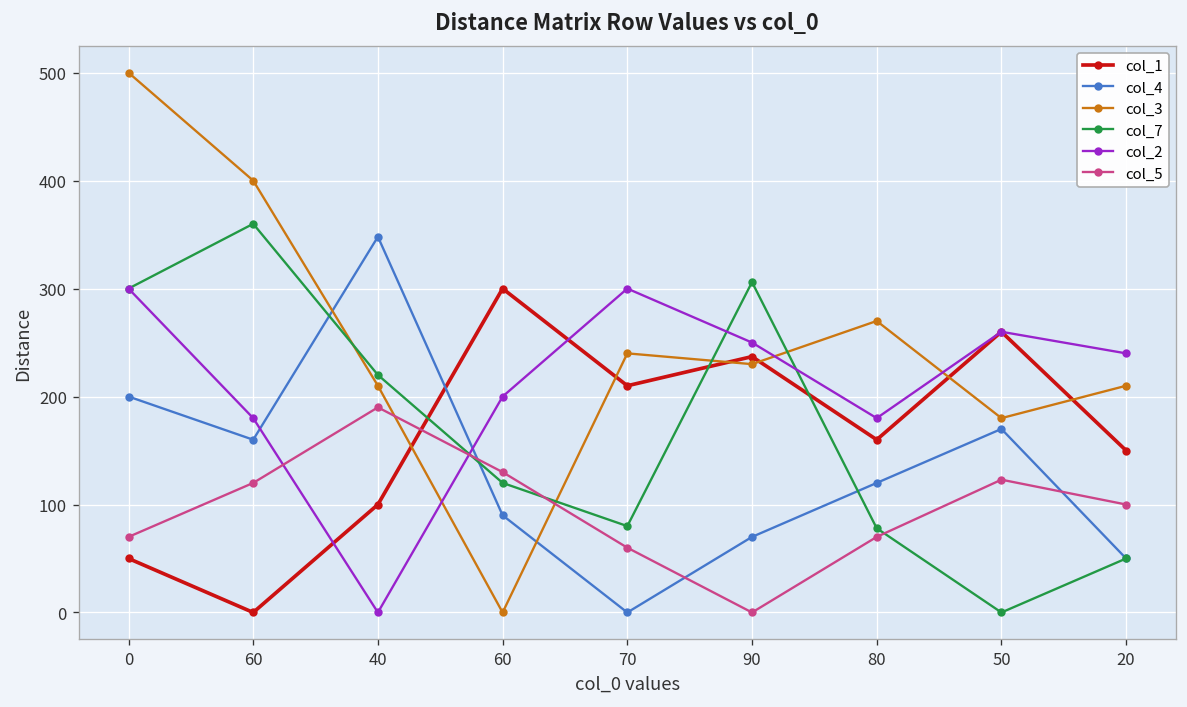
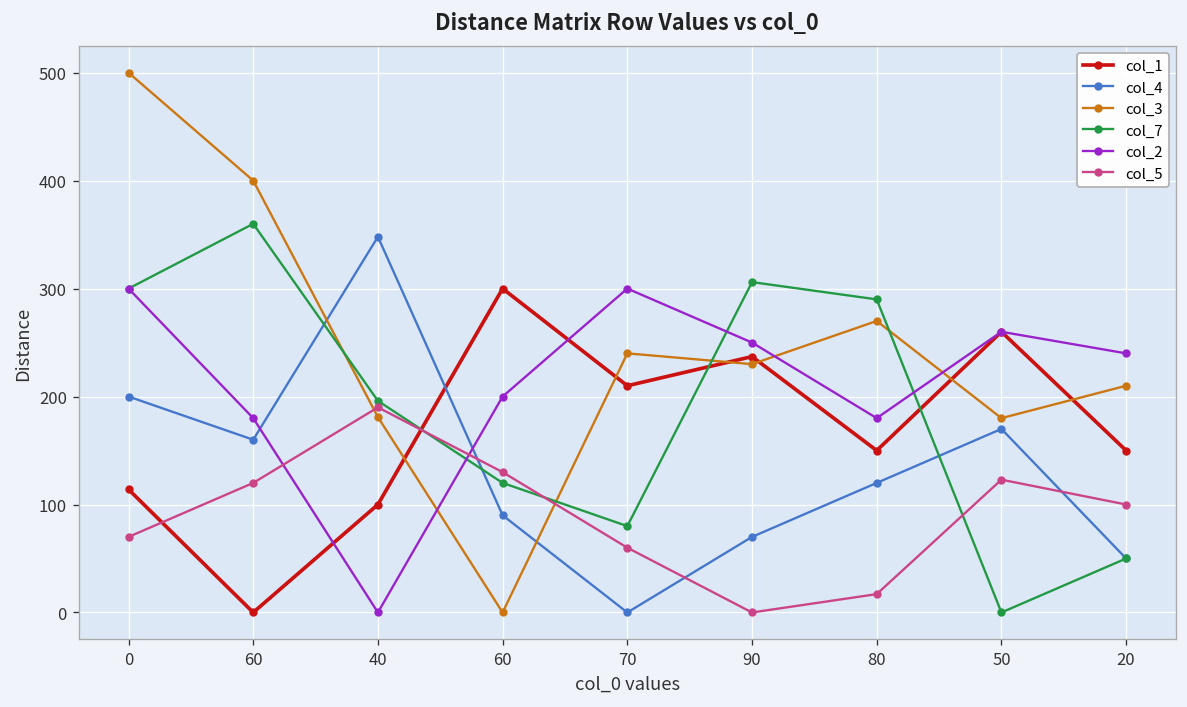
col_1, 0: 50 -> 110
col_3, 40: 210 -> 180
col_7, 40: 220 -> 200
col_1, 80: 160 -> 150
col_7, 80: 80 -> 290
col_5, 80: 70 -> 20
